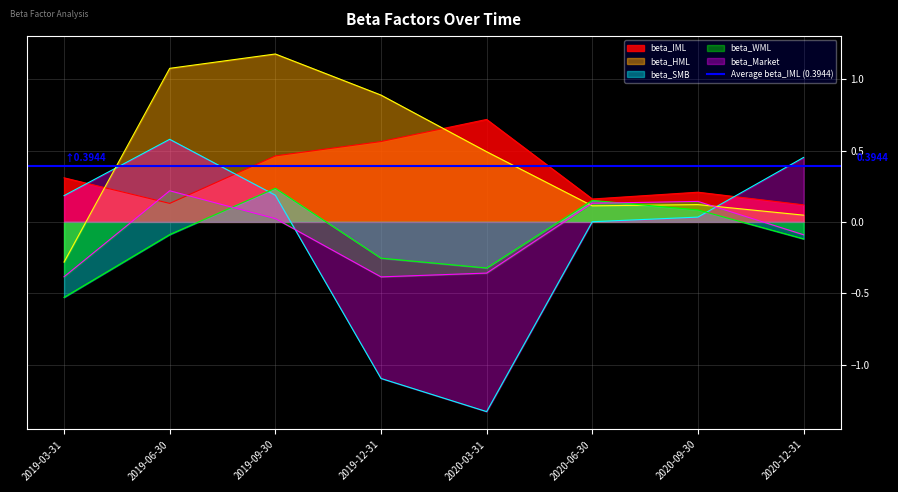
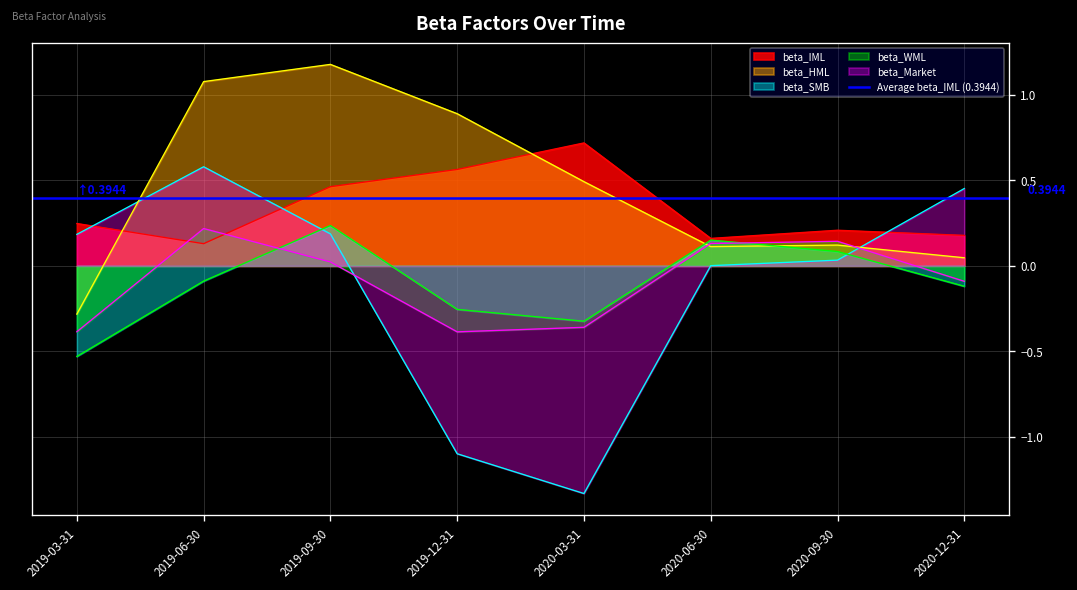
beta_IML, 2019-03-31: 0.31 -> 0.25
beta_IML, 2020-12-31: 0.12 -> 0.18
